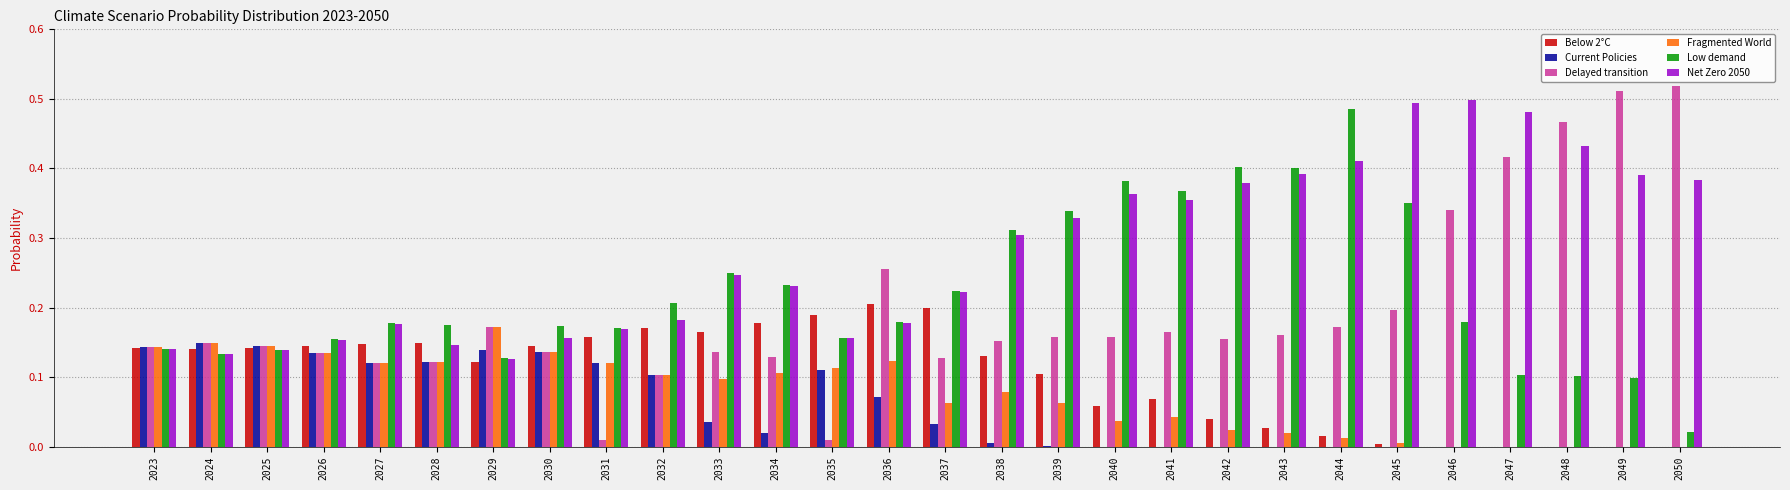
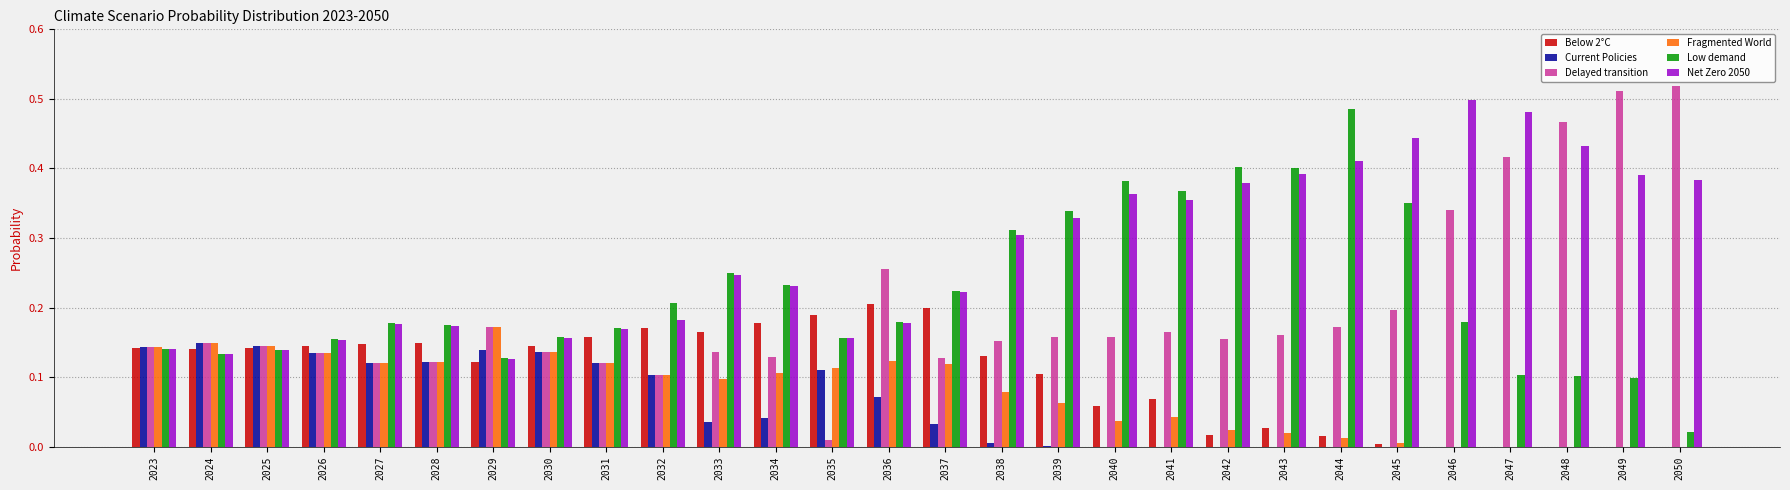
Net Zero 2050, 2028: 0.15 -> 0.17
Low demand, 2030: 0.17 -> 0.16
Delayed transition, 2031: 0.01 -> 0.12
Current Policies, 2034: 0.02 -> 0.04
Fragmented World, 2037: 0.06 -> 0.12
Below 2°C, 2042: 0.04 -> 0.02
Net Zero 2050, 2045: 0.49 -> 0.44
